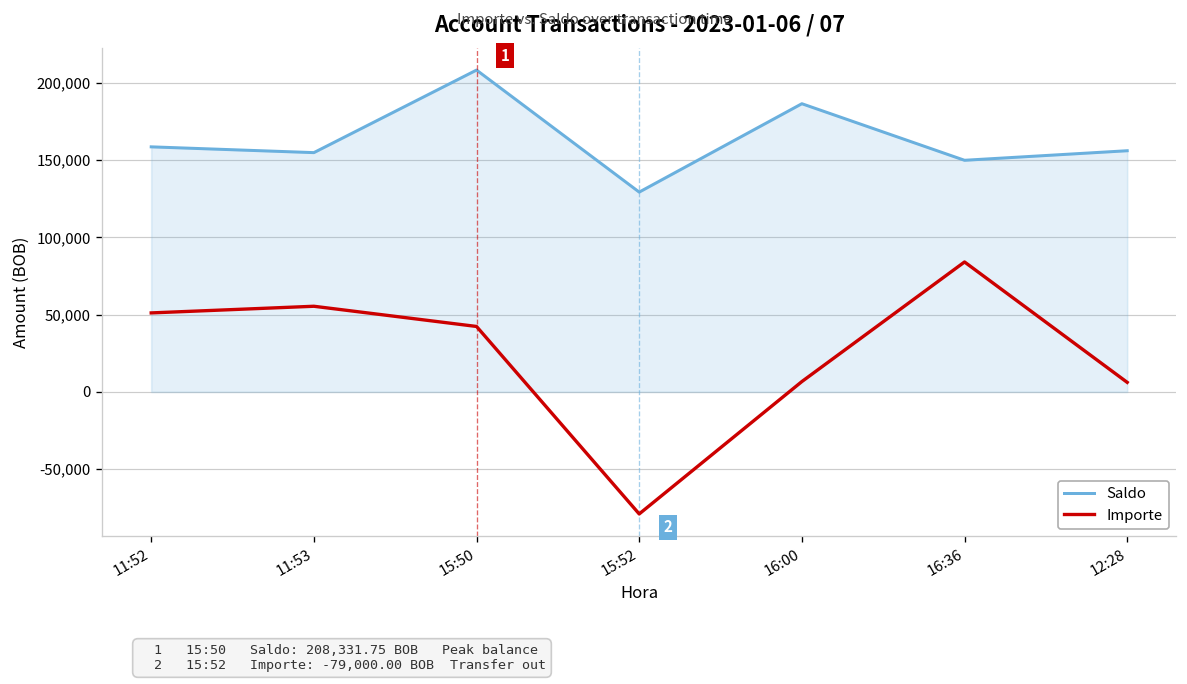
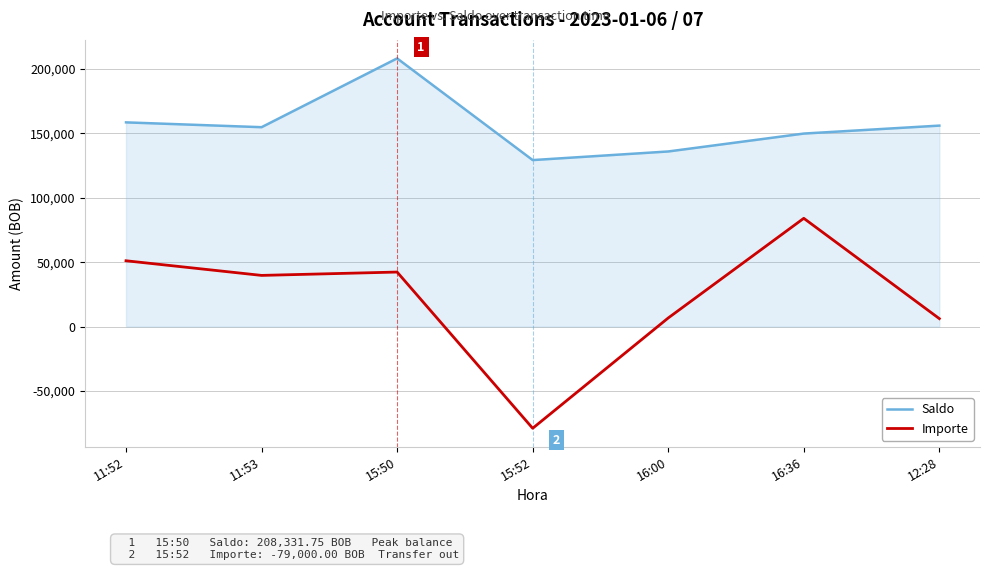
Importe, 11:53: 55,000 -> 40,000
Saldo, 16:00: 187,000 -> 136,000
